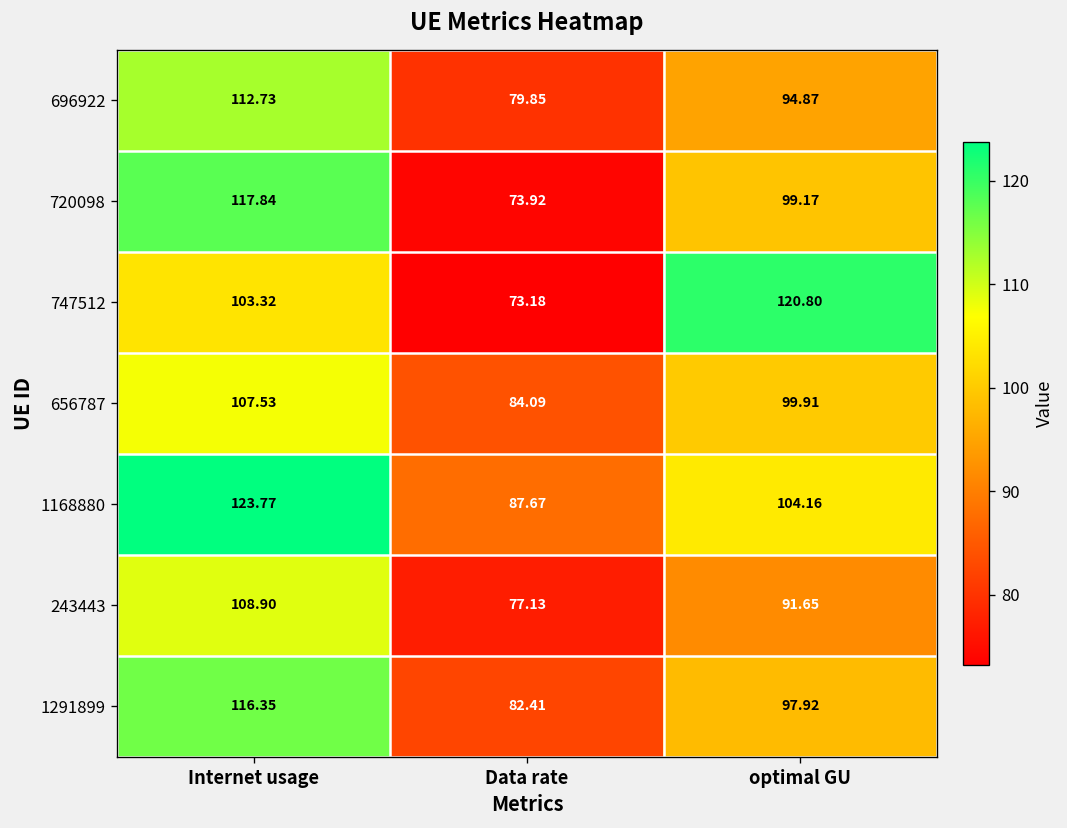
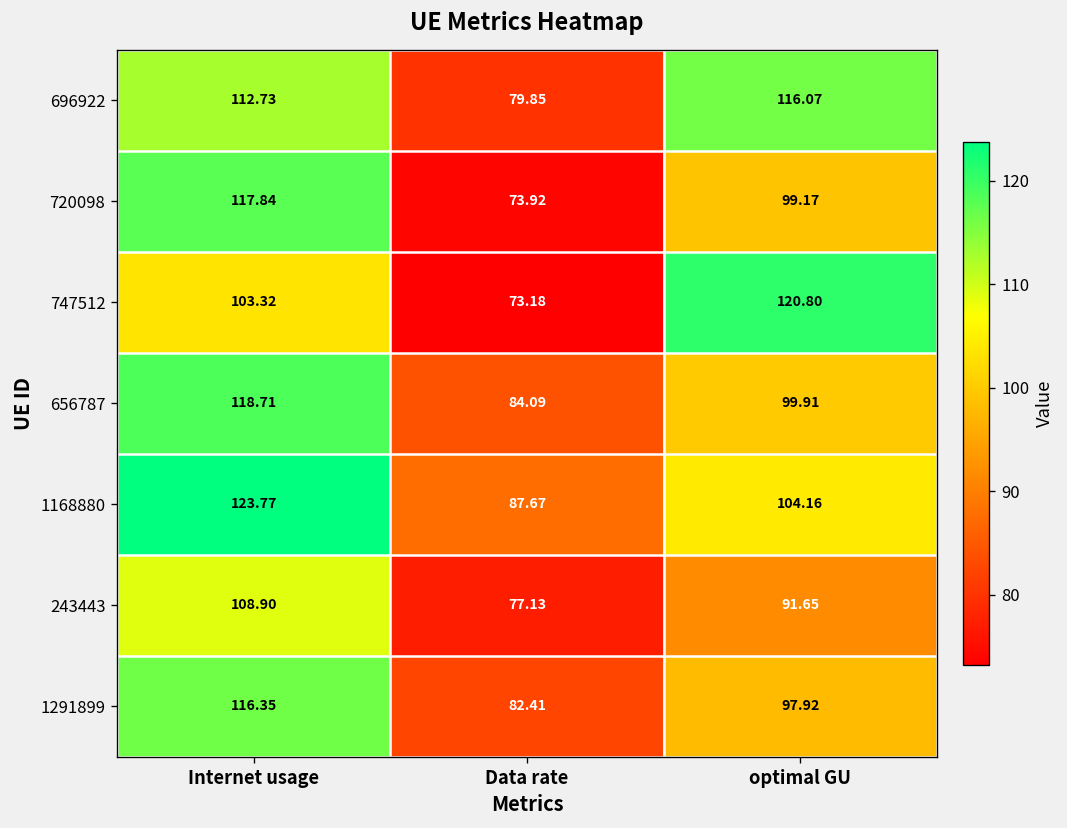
696922, optimal GU: 94.87 -> 116.07
656787, Internet usage: 107.53 -> 118.71
